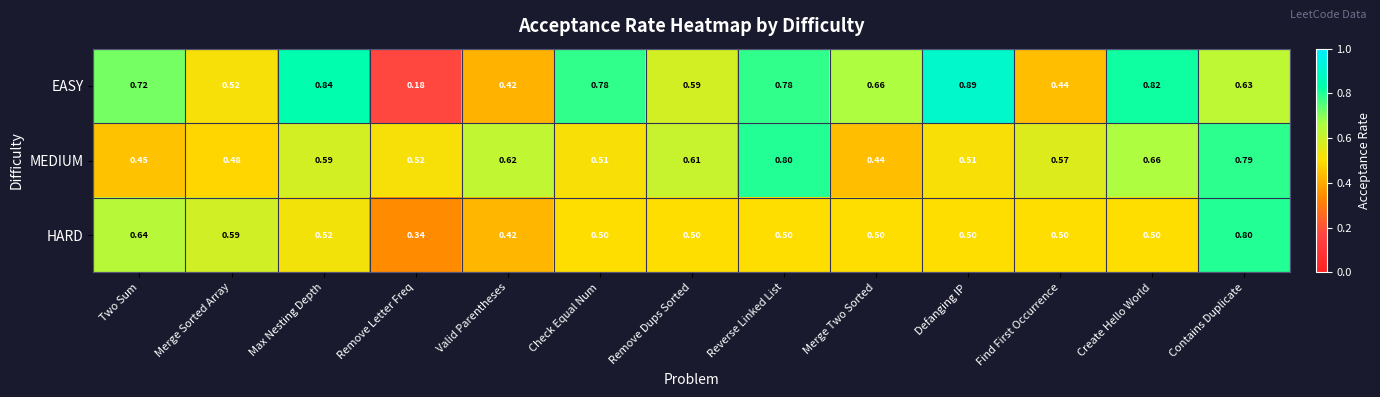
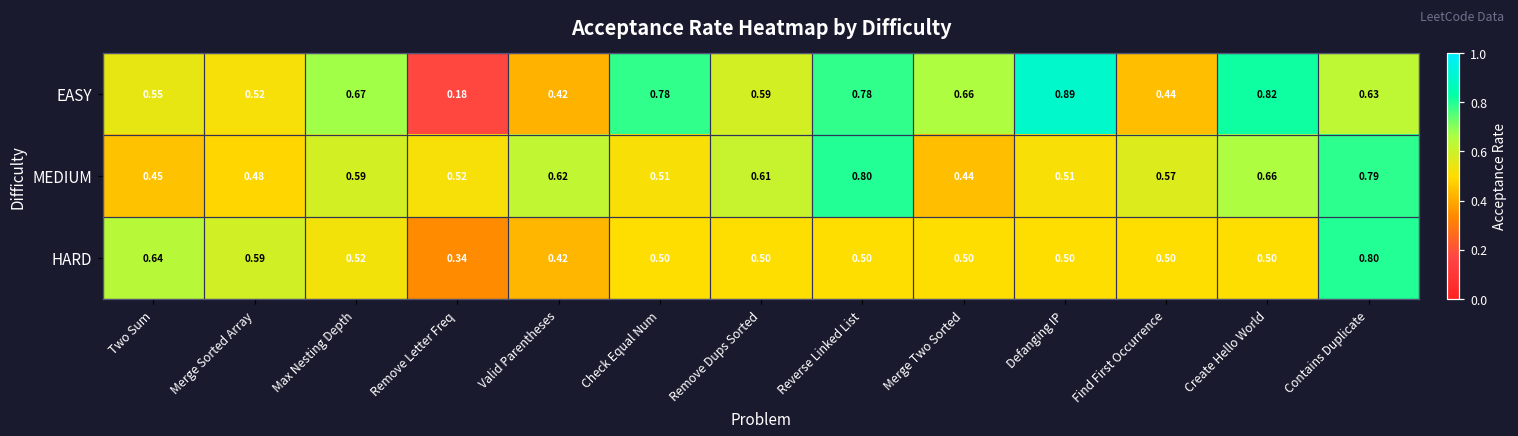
EASY, Two Sum: 0.72 -> 0.55
EASY, Max Nesting Depth: 0.84 -> 0.67
